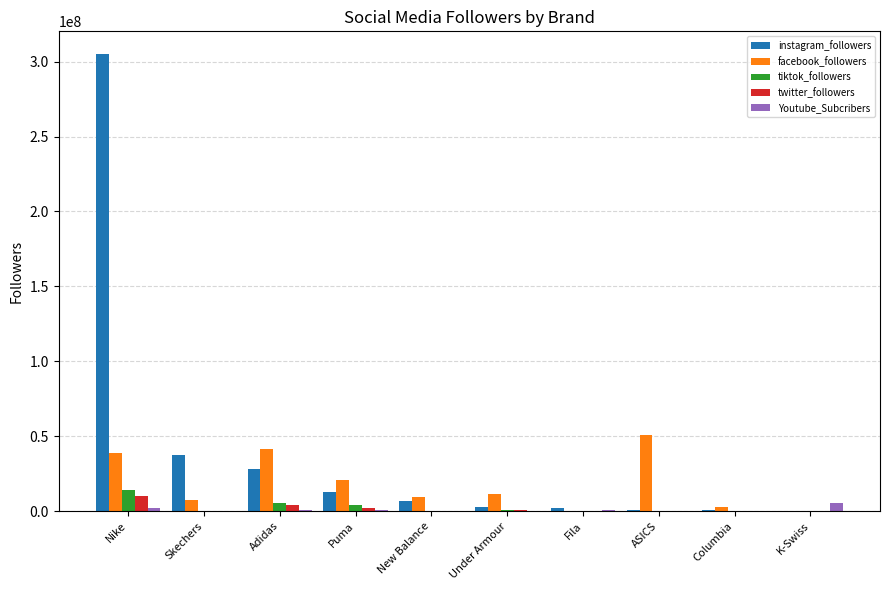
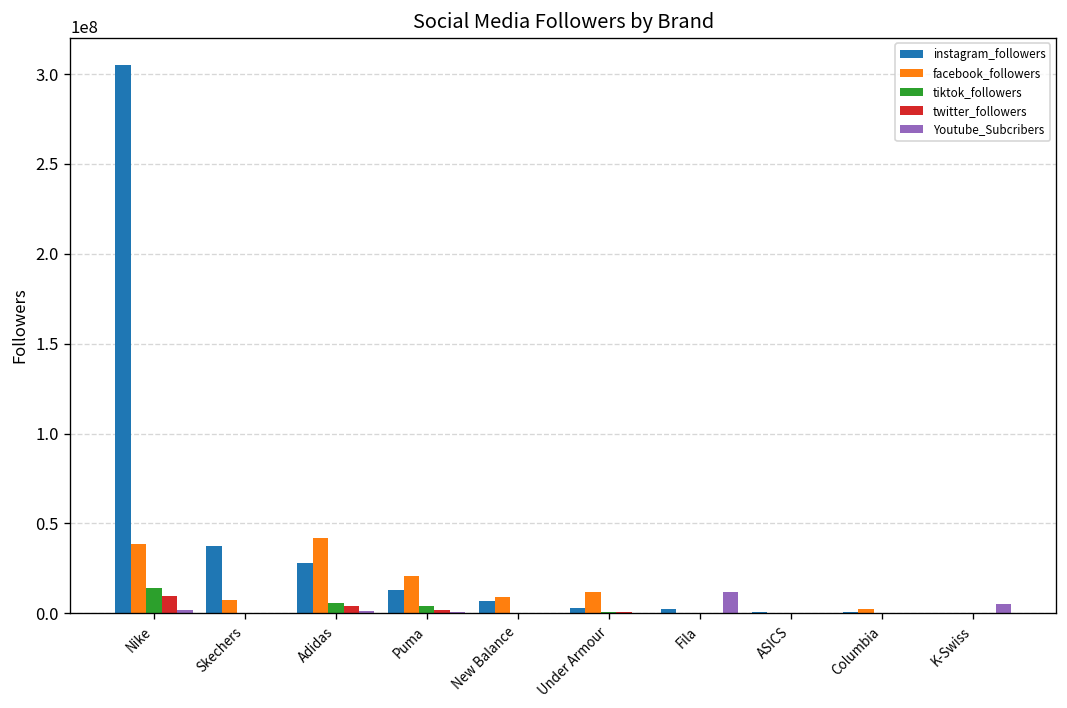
Youtube_Subcribers, Fila: 1000000 -> 12000000
facebook_followers, ASICS: 51000000 -> 0
